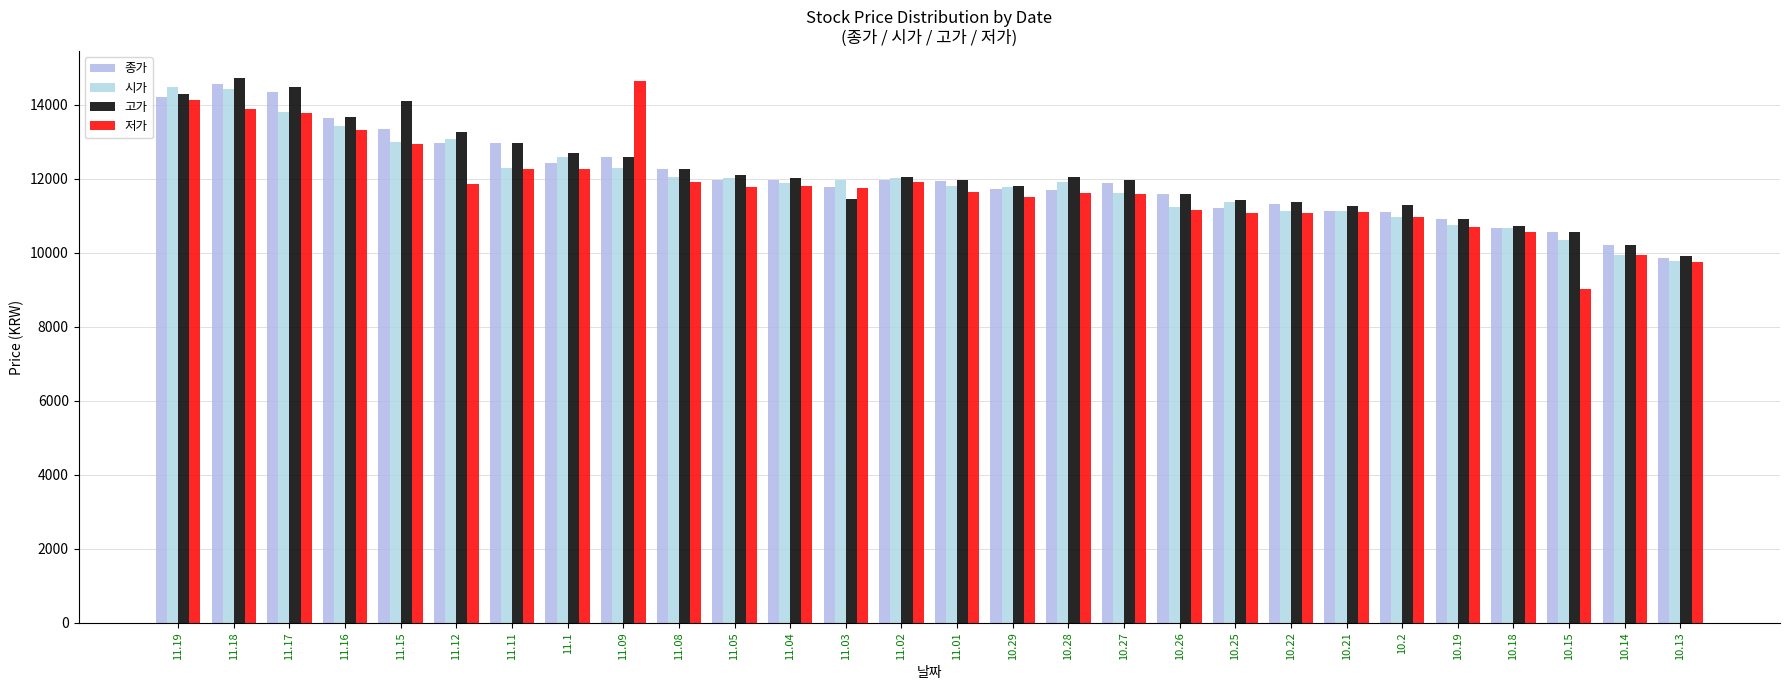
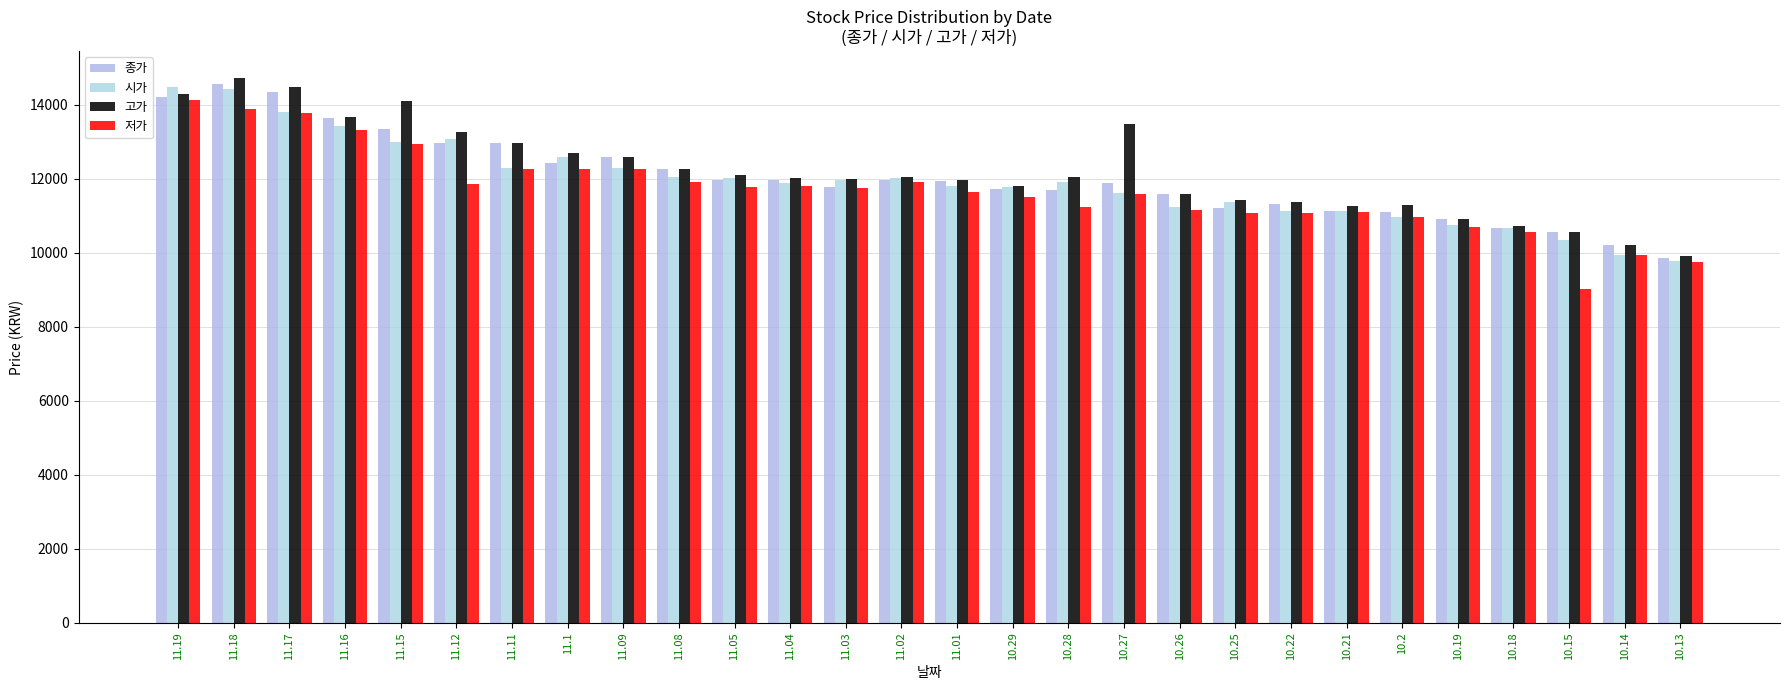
저가, 11.09: 14700 -> 12300
고가, 11.03: 11500 -> 12000
저가, 10.28: 11600 -> 11200
고가, 10.27: 12000 -> 13500
